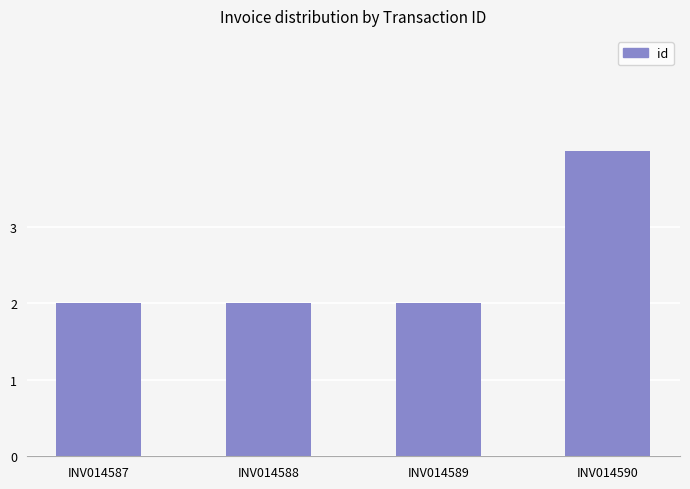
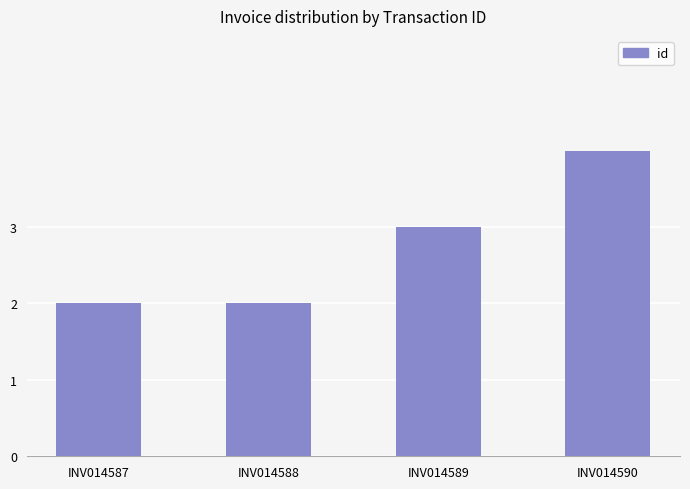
INV014589: 2 -> 3
